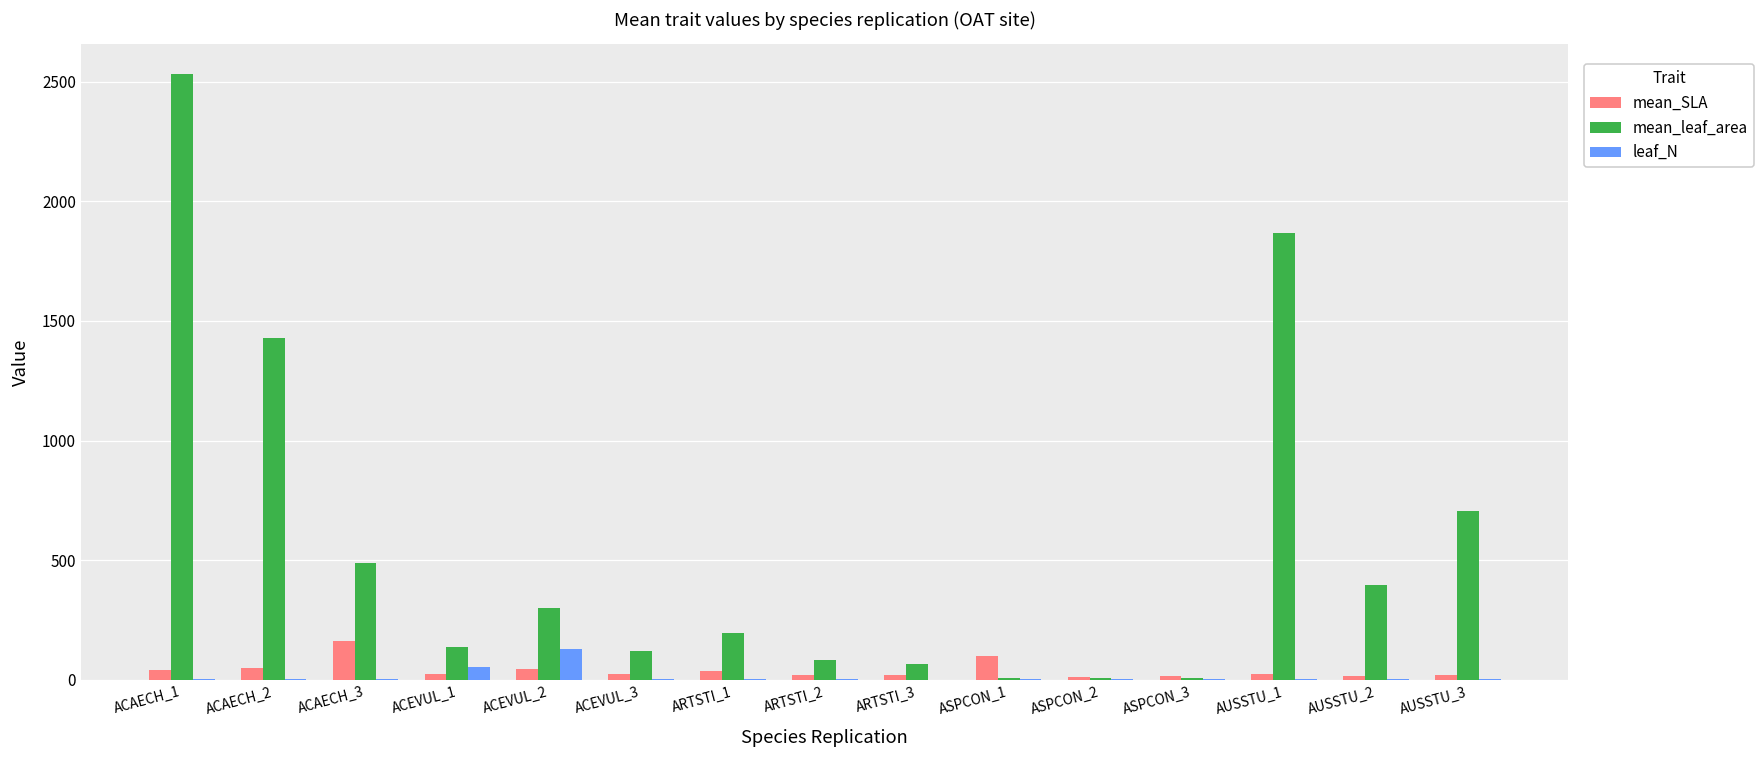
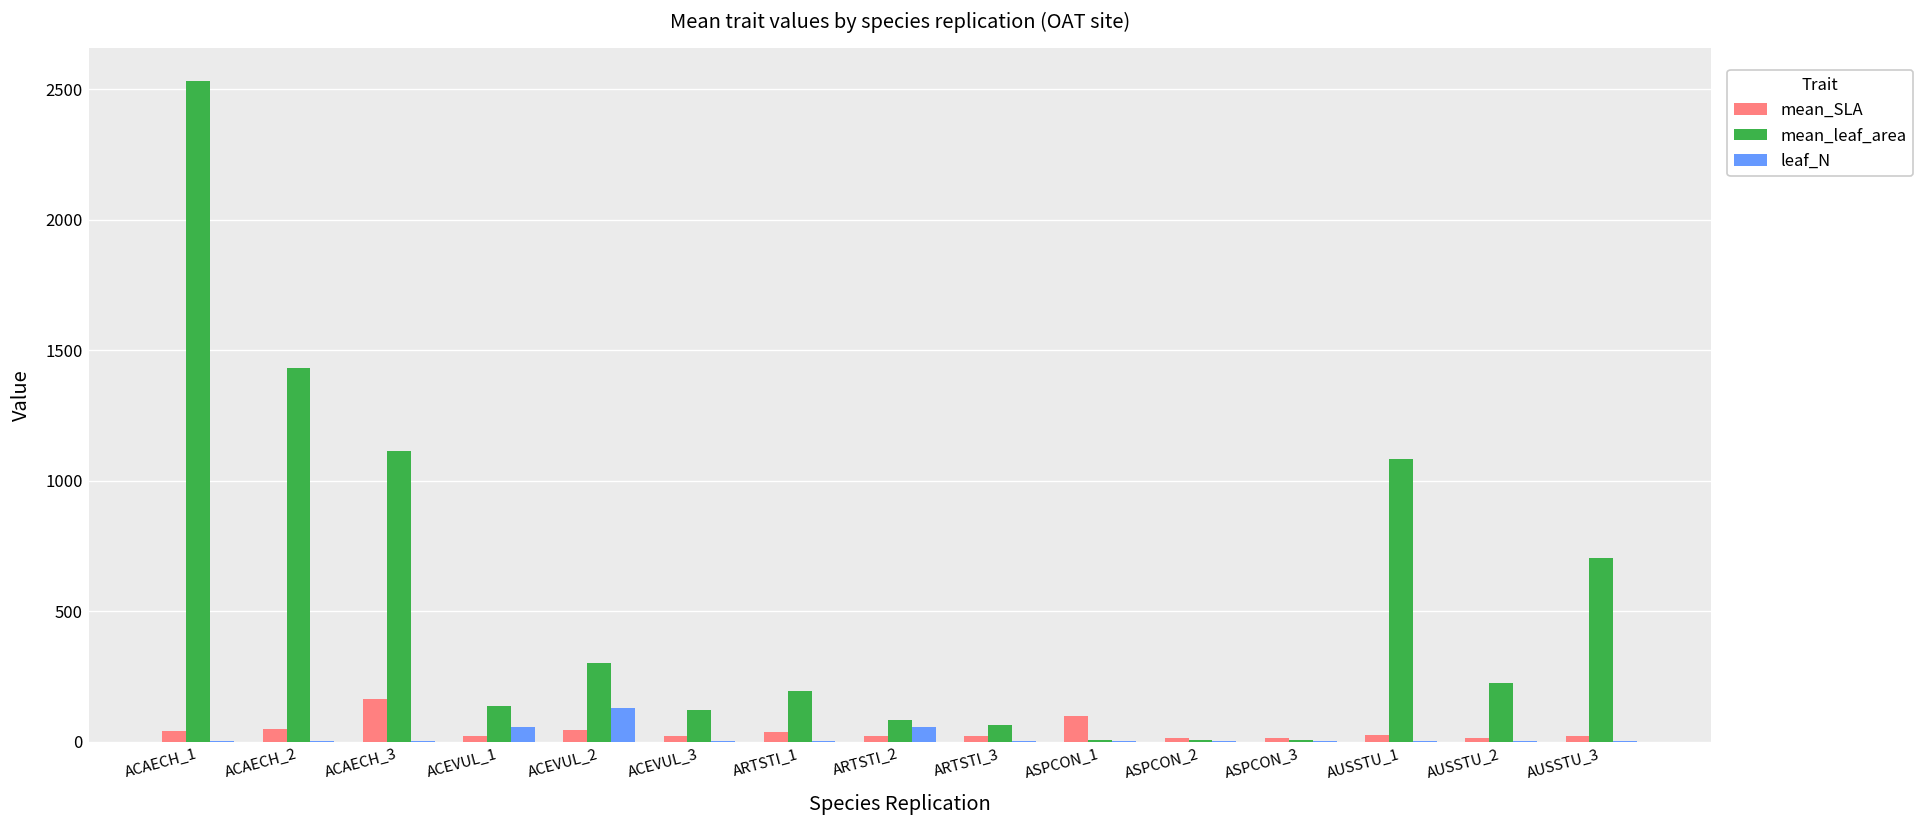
mean_leaf_area, ACAECH_3: 490 -> 1110
leaf_N, ARTSTI_2: 0 -> 60
mean_leaf_area, AUSSTU_1: 1870 -> 1080
mean_leaf_area, AUSSTU_2: 400 -> 220
